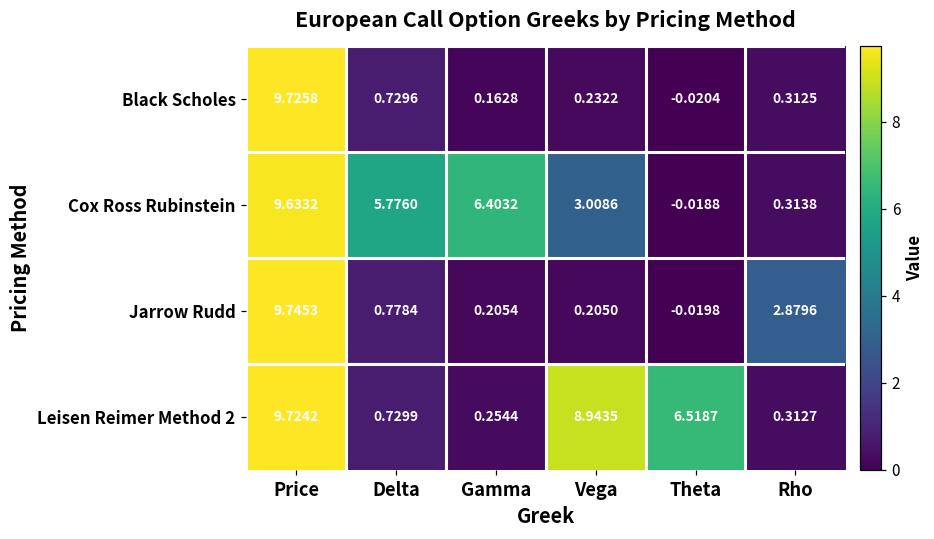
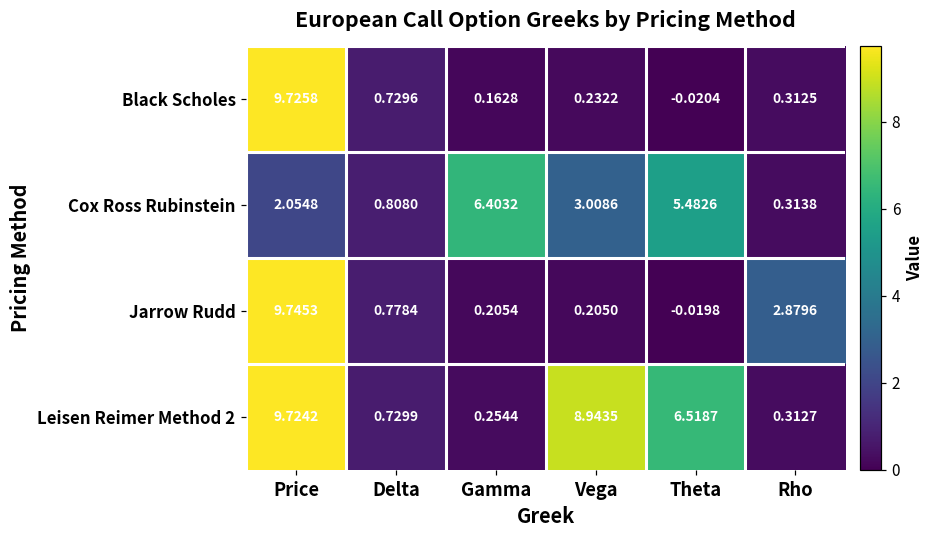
Cox Ross Rubinstein, Price: 9.6332 -> 2.0548
Cox Ross Rubinstein, Delta: 5.7760 -> 0.8080
Cox Ross Rubinstein, Theta: -0.0188 -> 5.4826
